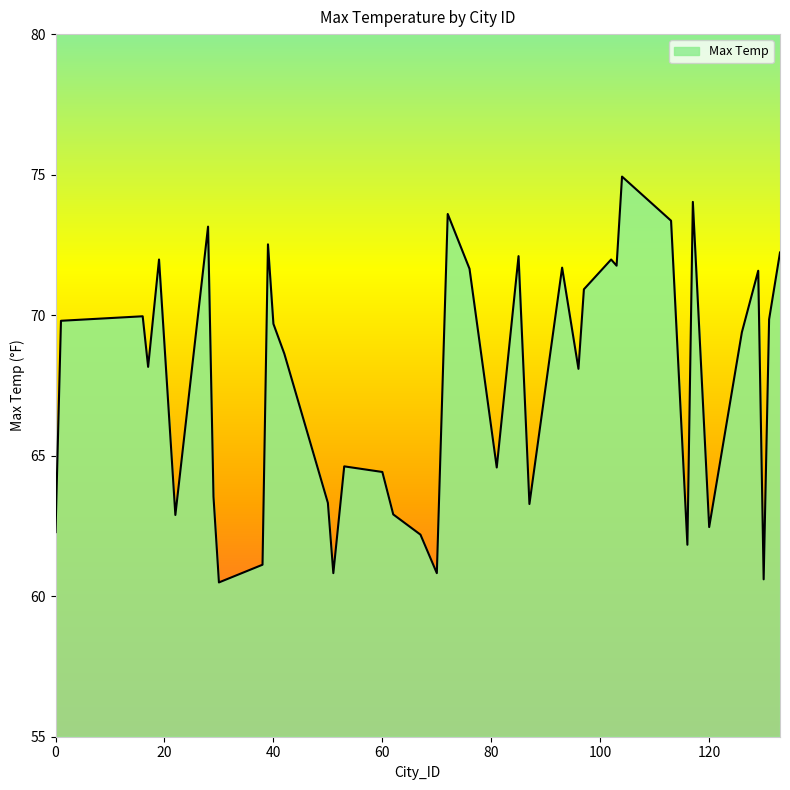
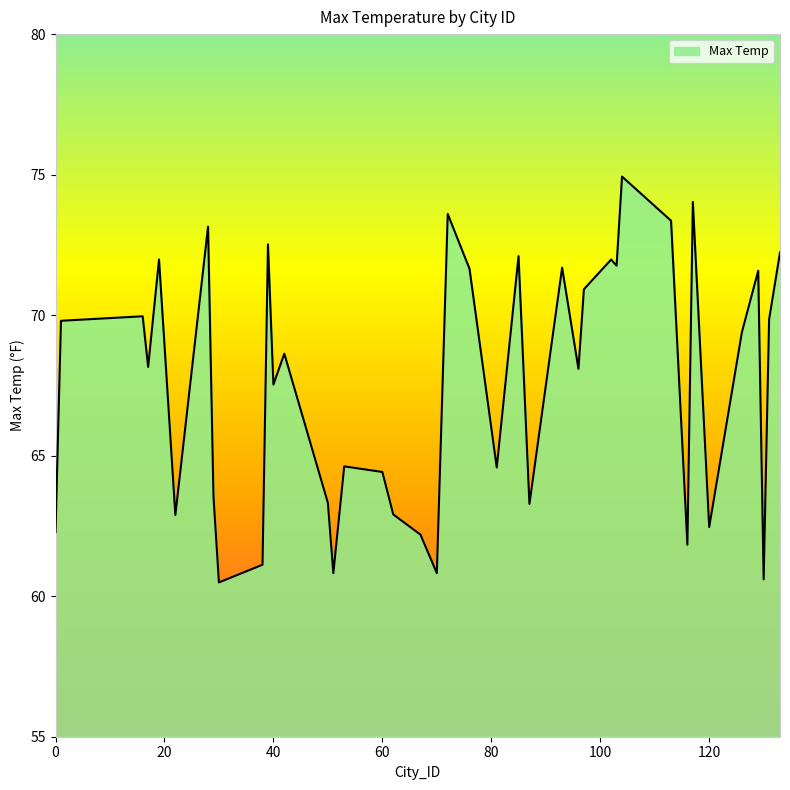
40: 69.7 -> 67.5
